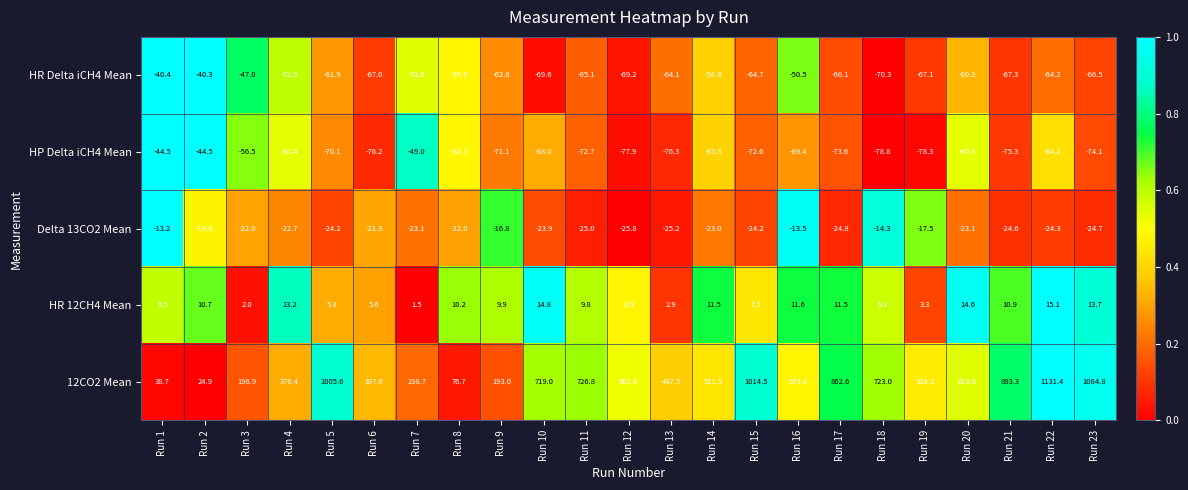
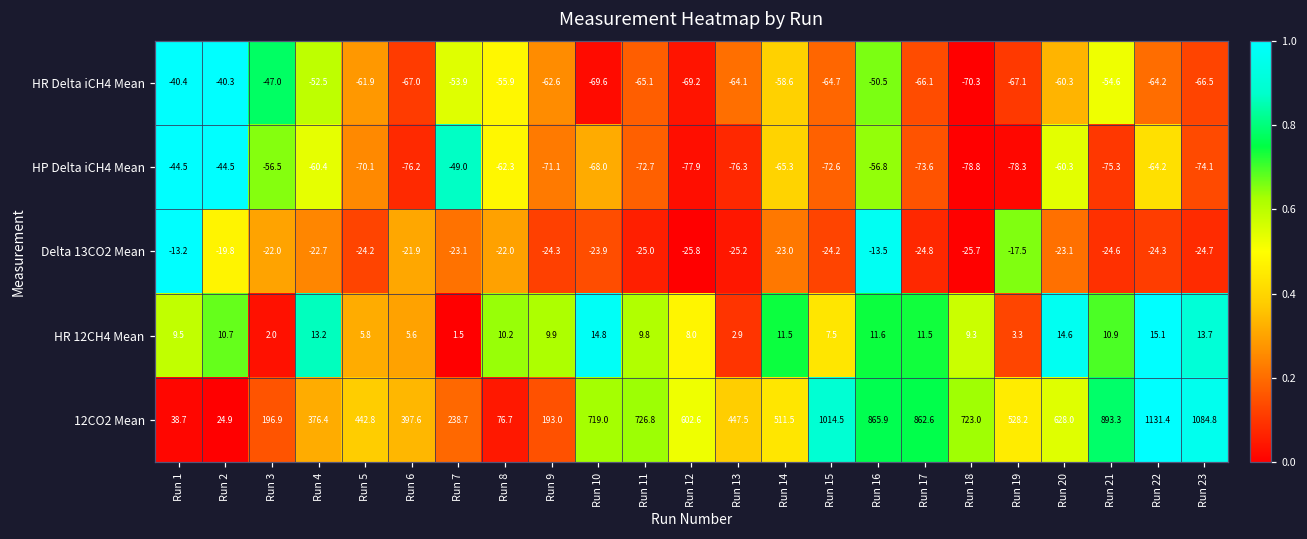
HR Delta iCH4 Mean, Run 21: -67.3 -> -54.6
HP Delta iCH4 Mean, Run 16: -69.4 -> -56.8
Delta 13CO2 Mean, Run 9: -16.8 -> -24.3
Delta 13CO2 Mean, Run 18: -14.3 -> -25.7
12CO2 Mean, Run 5: 1005.6 -> 442.8
12CO2 Mean, Run 16: 553.4 -> 865.9
